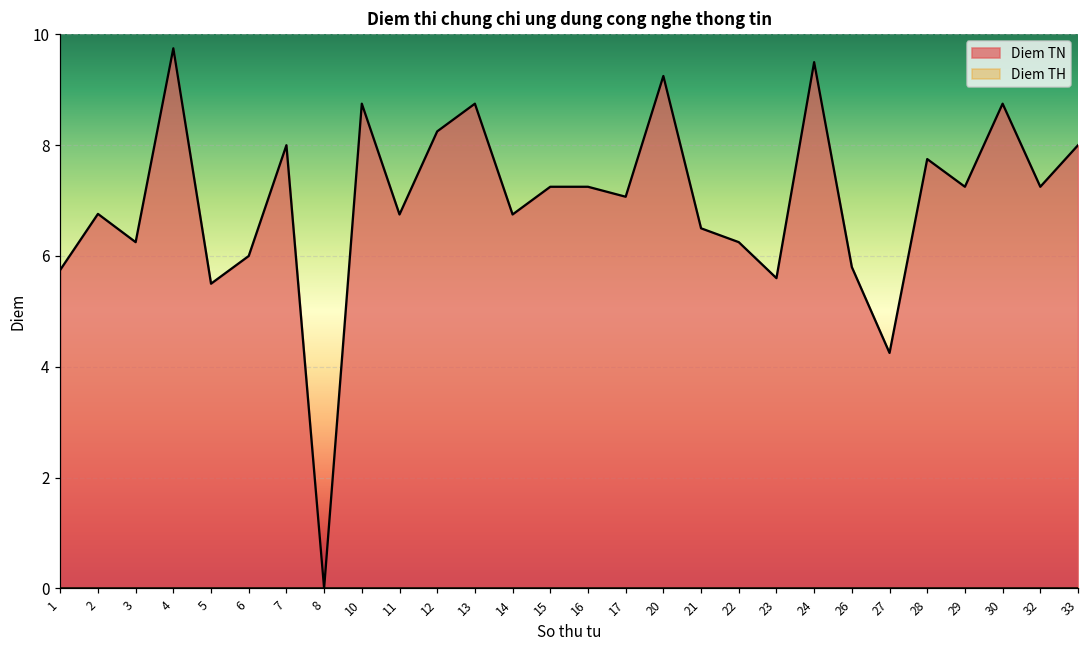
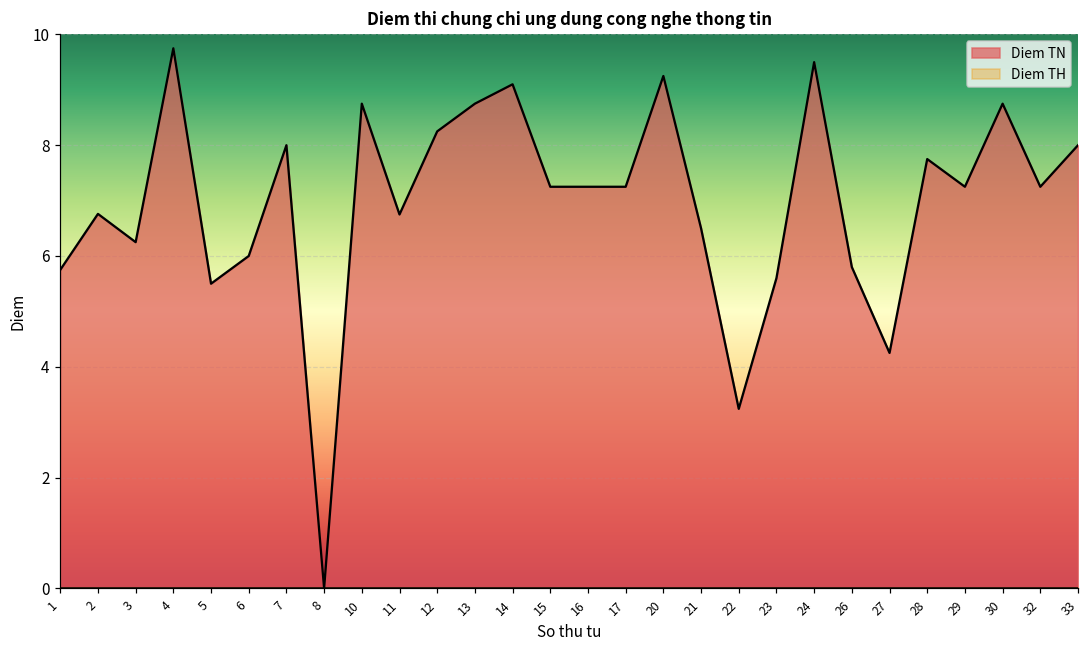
Diem TN, 14: 6.8 -> 9.1
Diem TN, 17: 7.1 -> 7.3
Diem TN, 22: 6.3 -> 3.2
